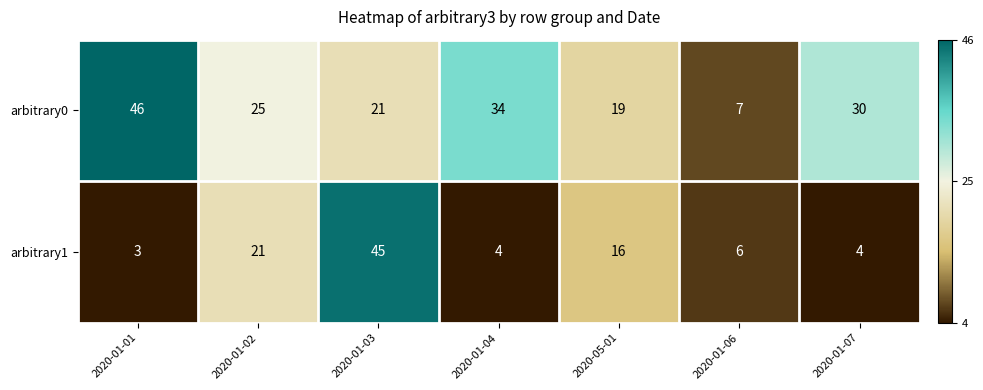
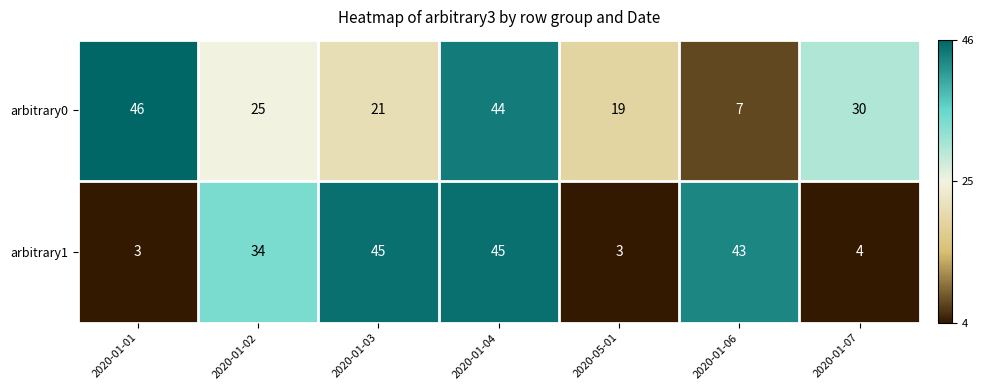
arbitrary0, 2020-01-04: 34 -> 44
arbitrary1, 2020-01-02: 21 -> 34
arbitrary1, 2020-01-04: 4 -> 45
arbitrary1, 2020-05-01: 16 -> 3
arbitrary1, 2020-01-06: 6 -> 43
